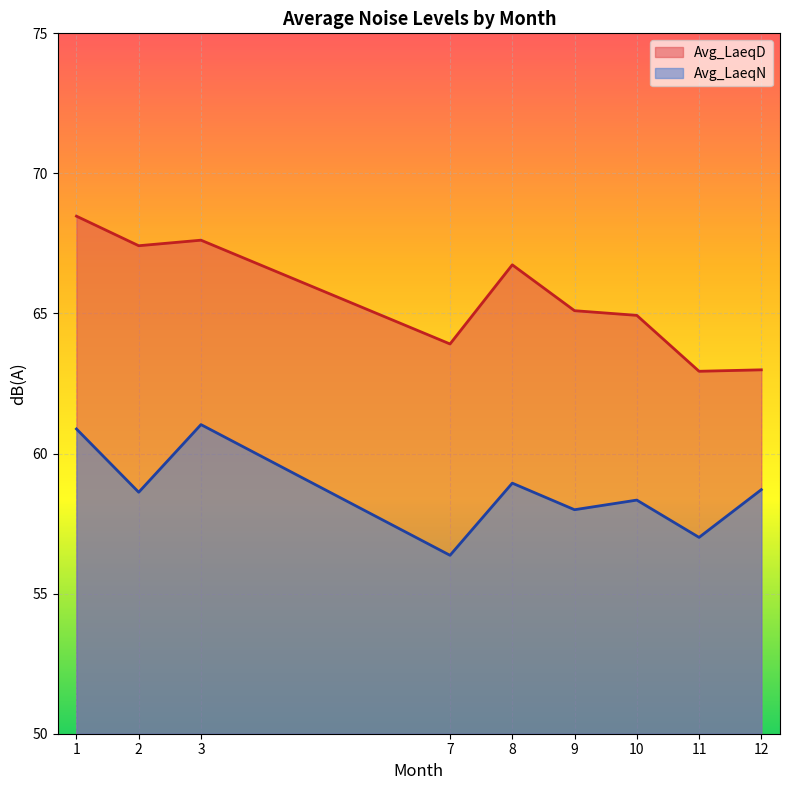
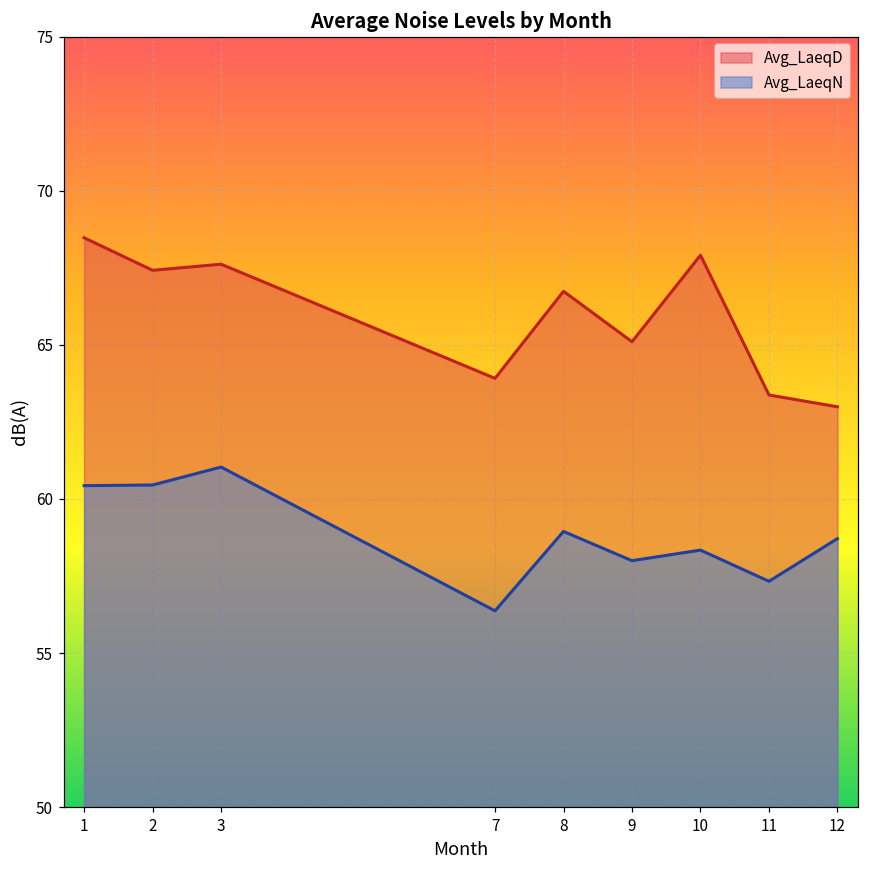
Avg_LaeqN, 1: 60.9 -> 60.4
Avg_LaeqN, 2: 58.6 -> 60.5
Avg_LaeqD, 10: 64.9 -> 67.9
Avg_LaeqD, 11: 62.9 -> 63.4
Avg_LaeqN, 11: 57.0 -> 57.3
